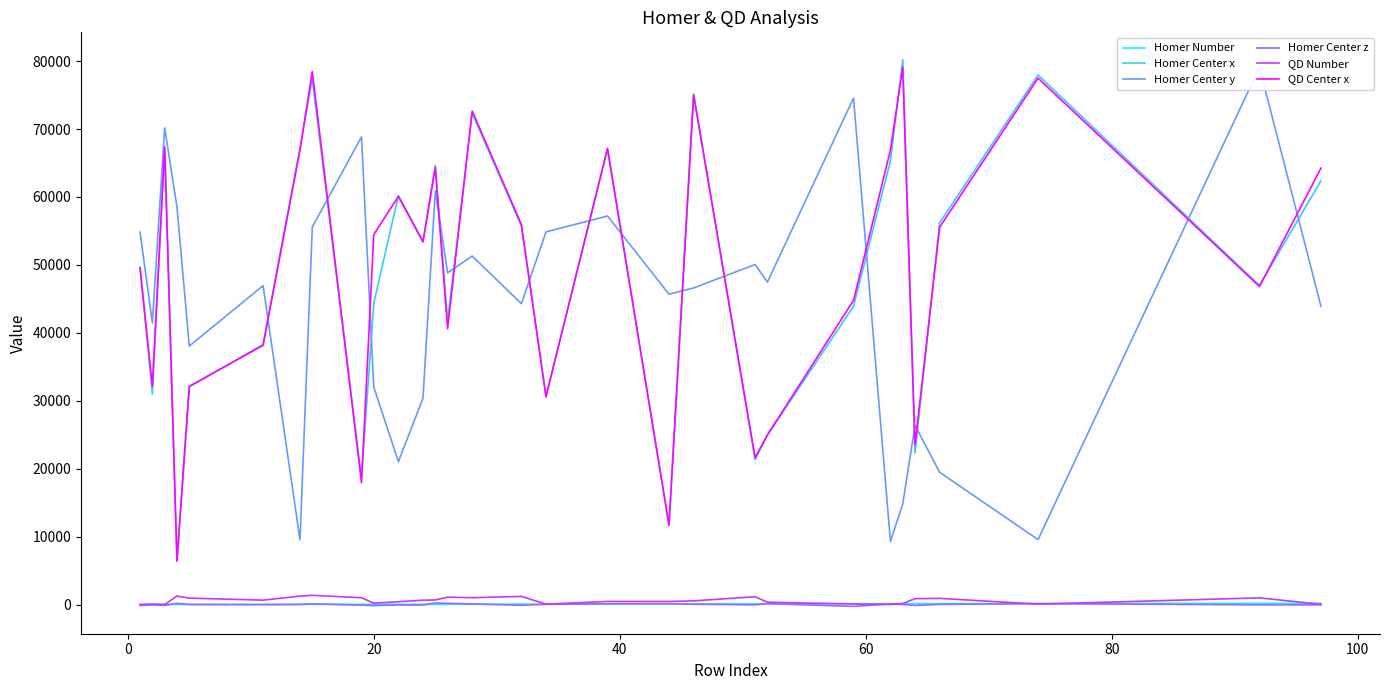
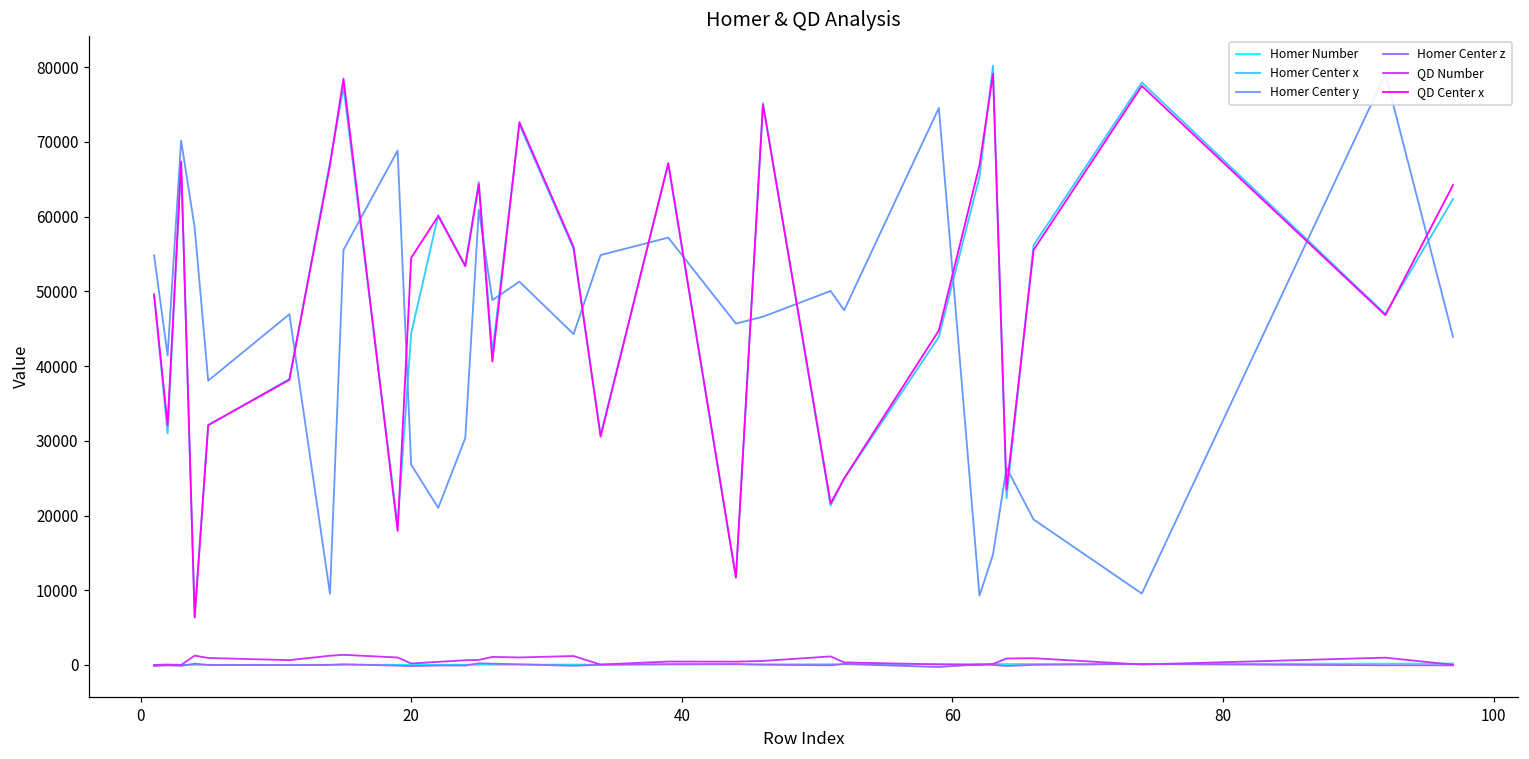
Homer Center y, 20: 32000 -> 27000
